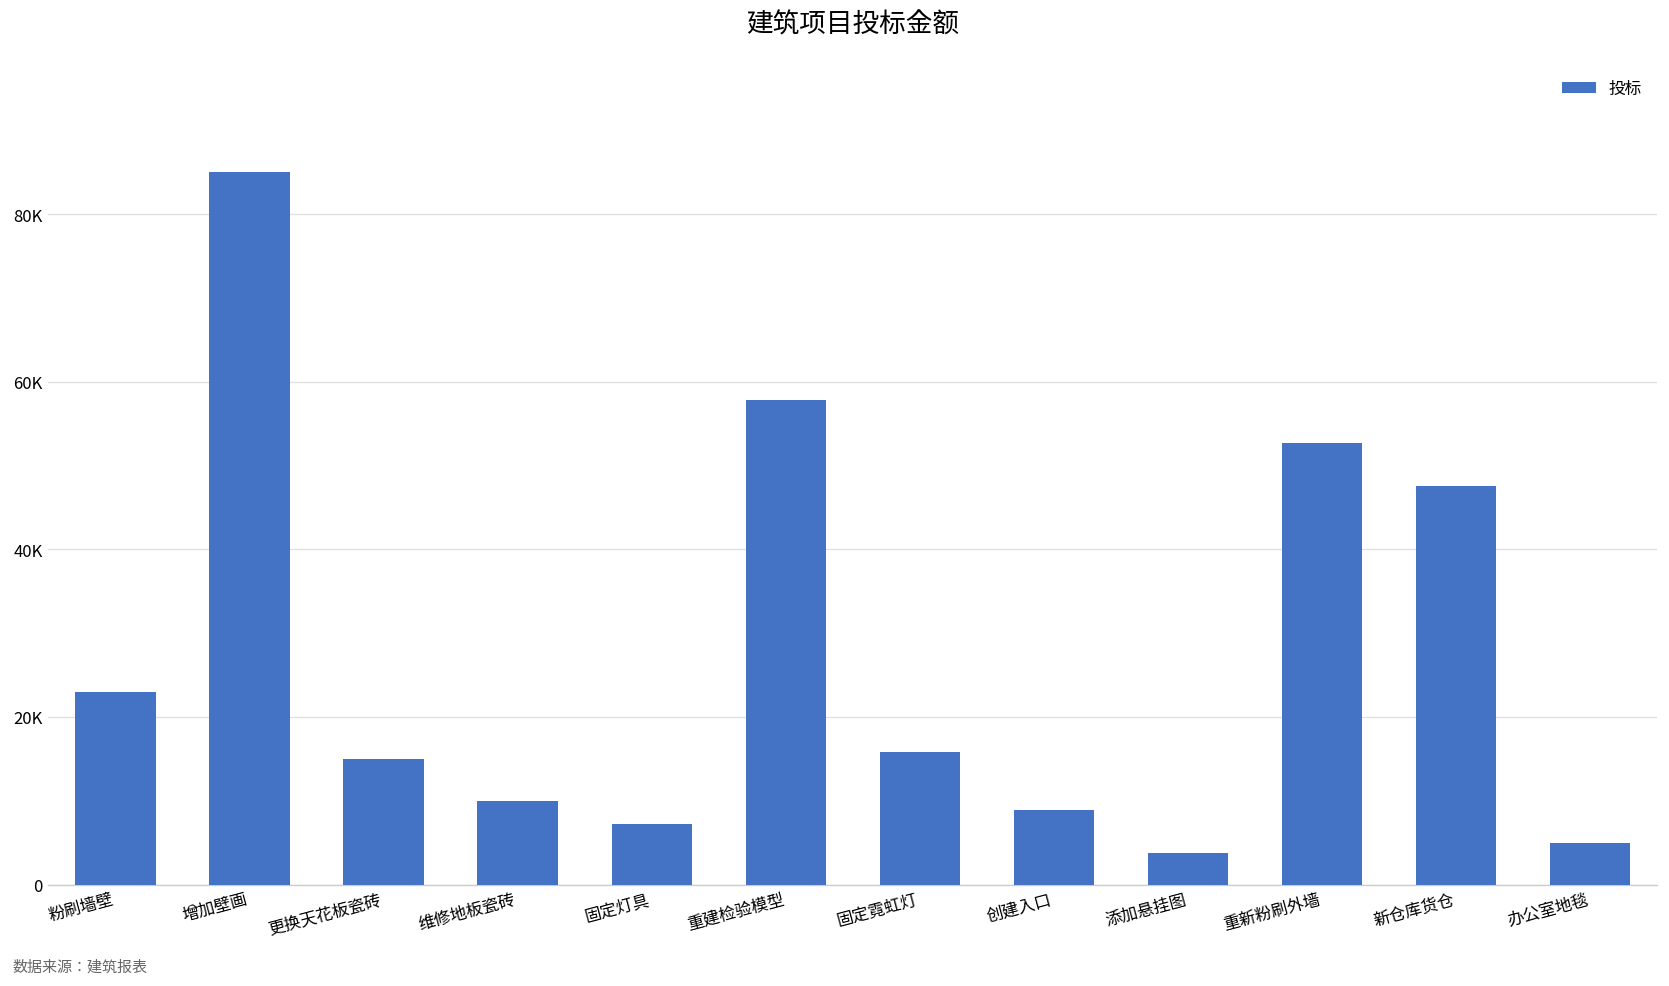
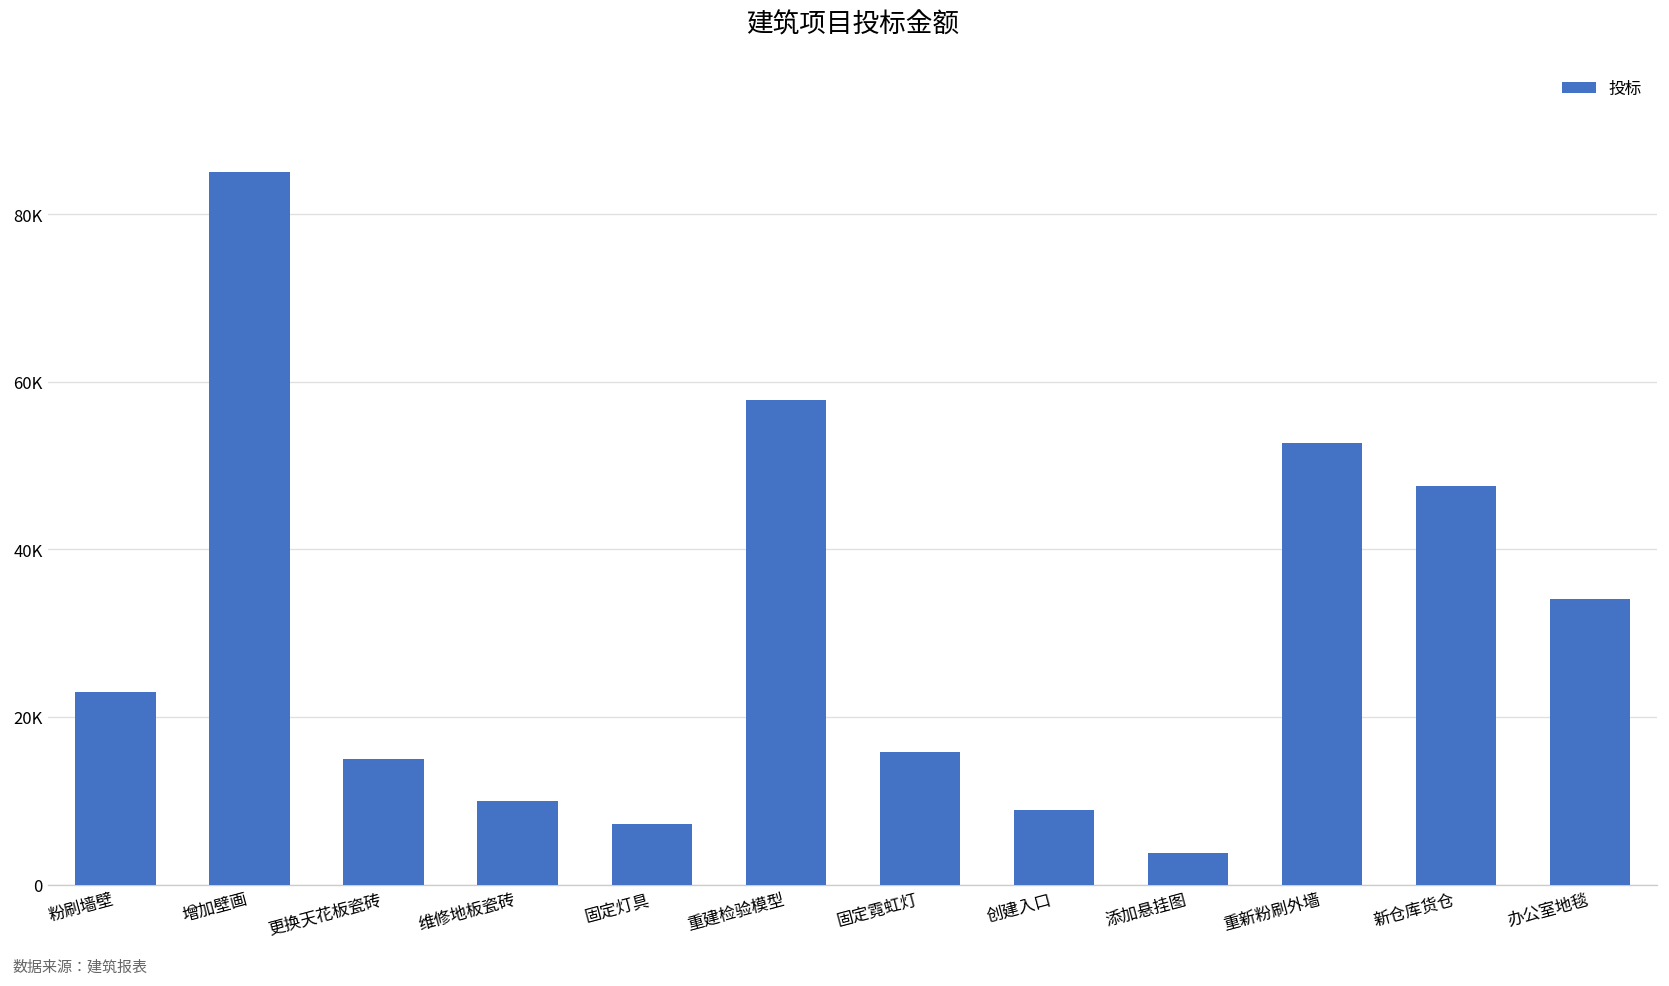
办公室地毯: 5000 -> 34000
